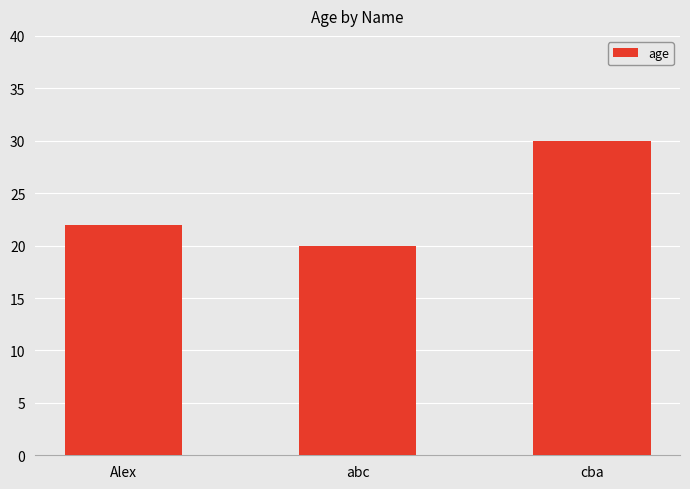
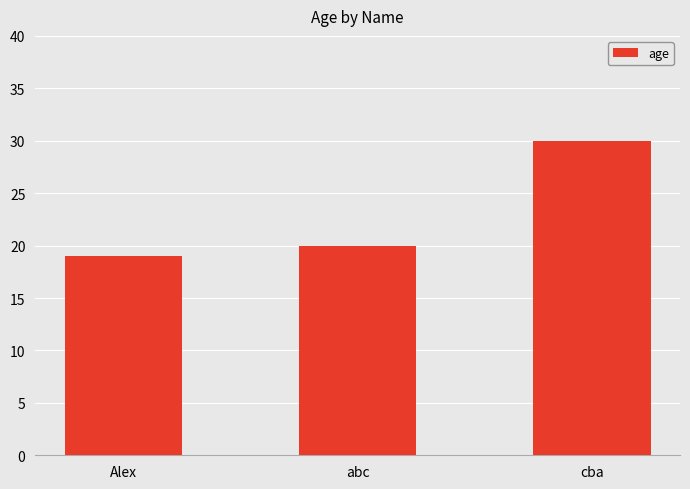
Alex: 22 -> 19
